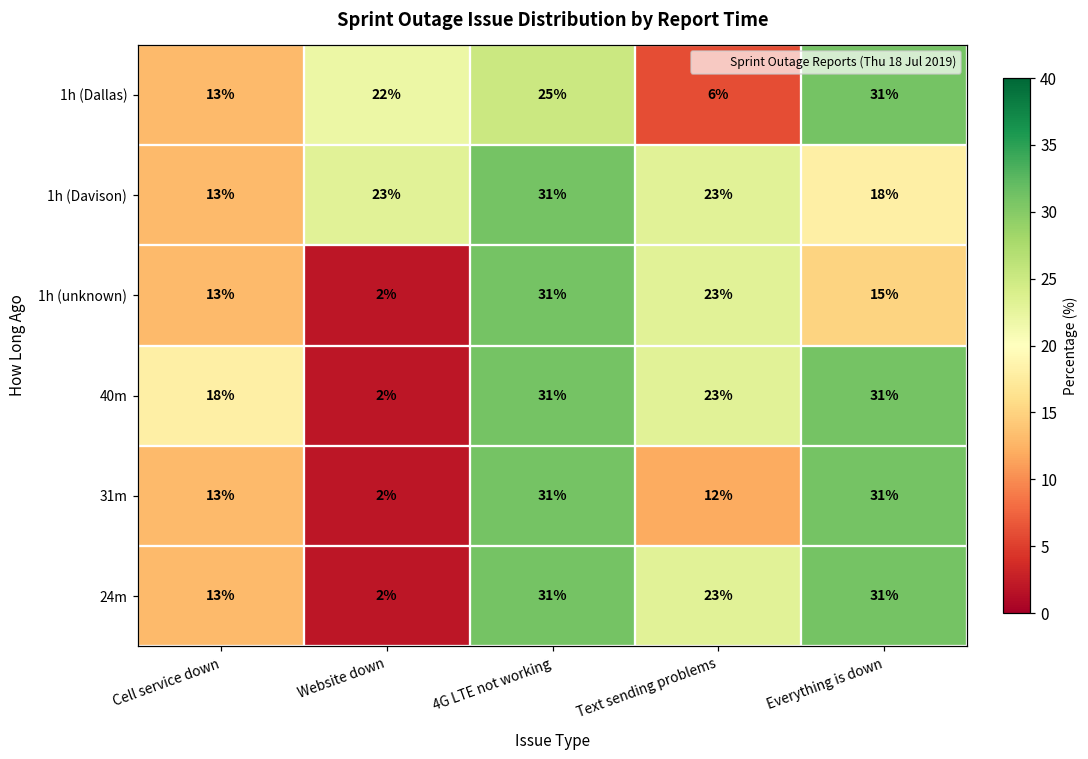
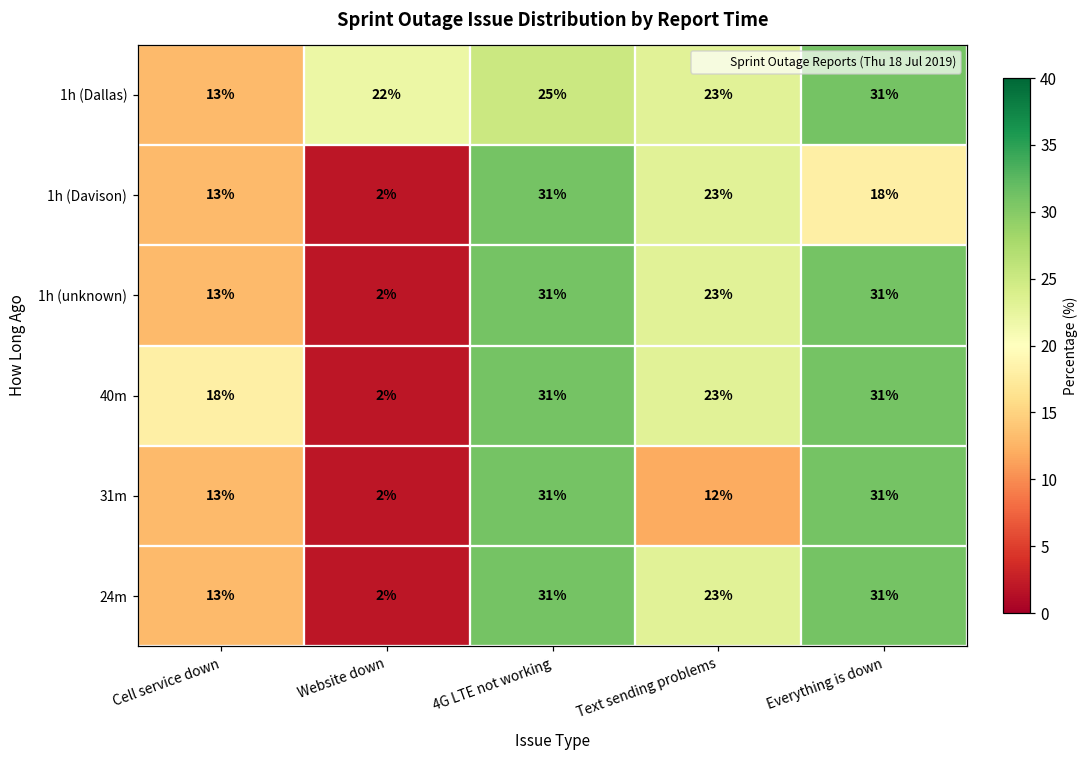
1h (Dallas), Text sending problems: 6% -> 23%
1h (Davison), Website down: 23% -> 2%
1h (unknown), Everything is down: 15% -> 31%
